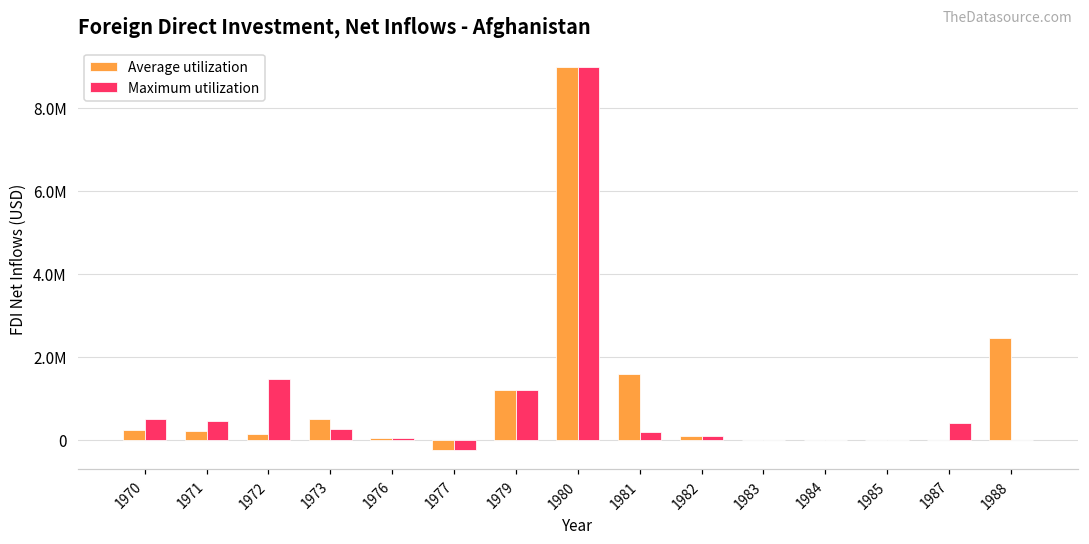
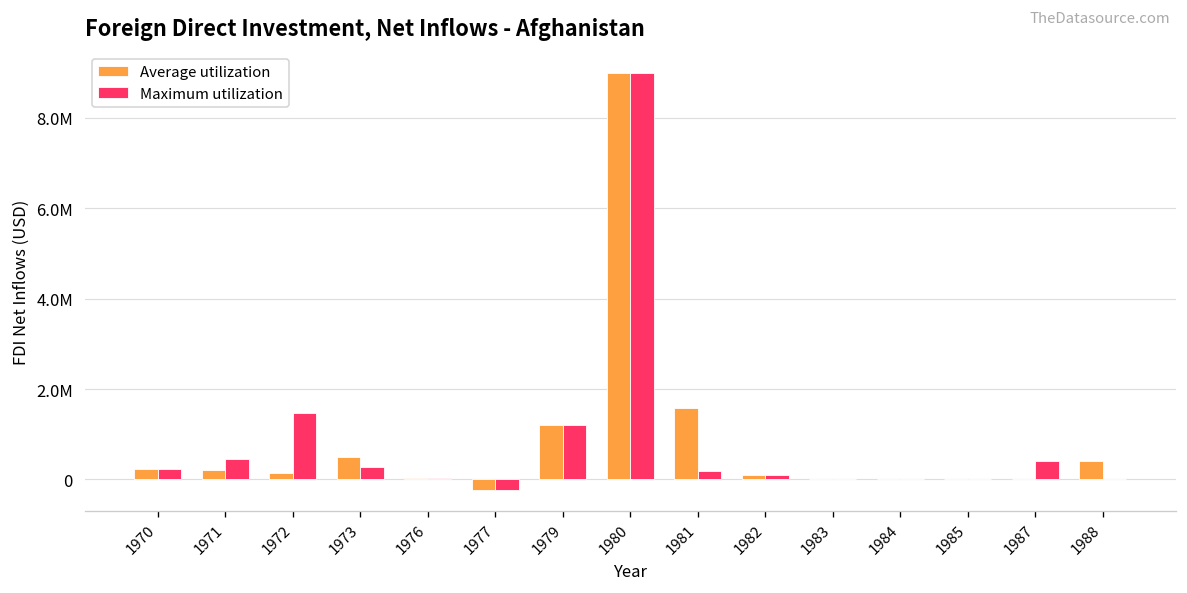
Maximum utilization, 1970: 500000 -> 200000
Average utilization, 1988: 2500000 -> 400000
